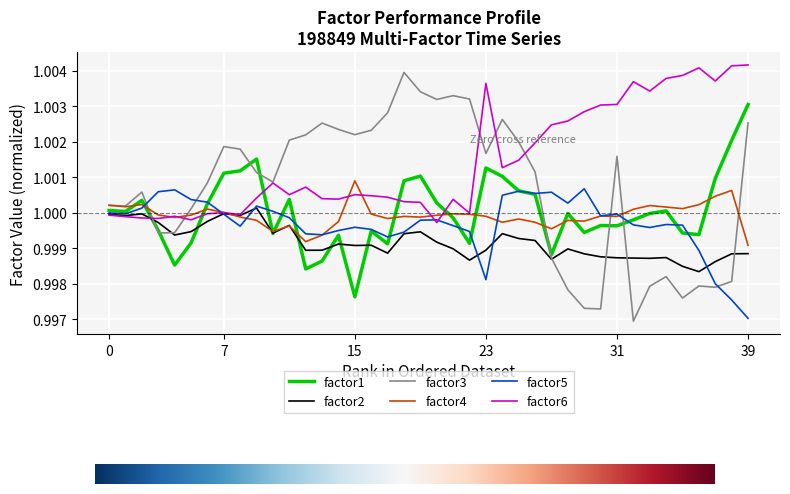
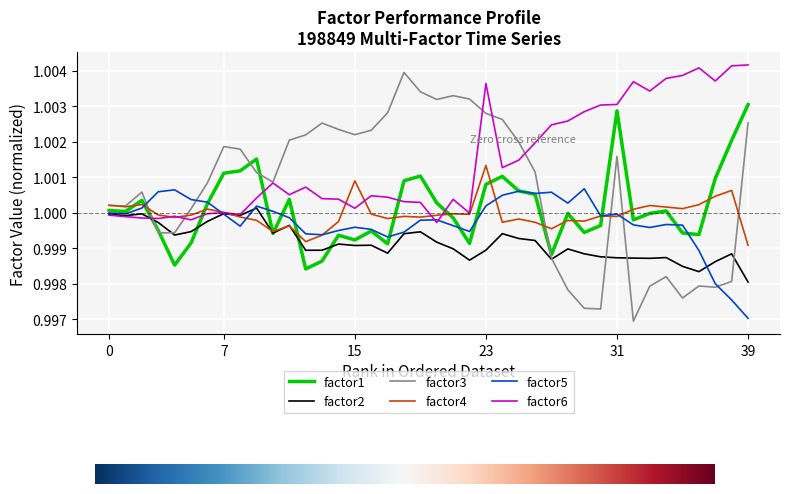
factor1, 15: 0.9976 -> 0.9992
factor6, 15: 1.0005 -> 1.0001
factor1, 23: 1.0013 -> 1.0008
factor3, 23: 1.0017 -> 1.0028
factor4, 23: 0.9999 -> 1.0013
factor5, 23: 0.9981 -> 1.0002
factor1, 31: 0.9996 -> 1.0029
factor2, 39: 0.9988 -> 0.9980
